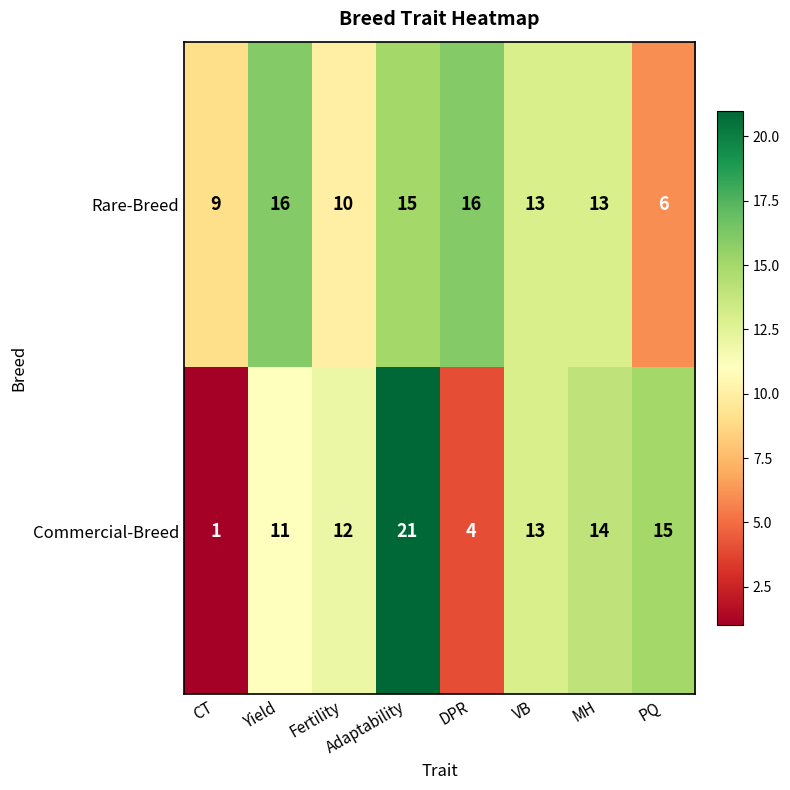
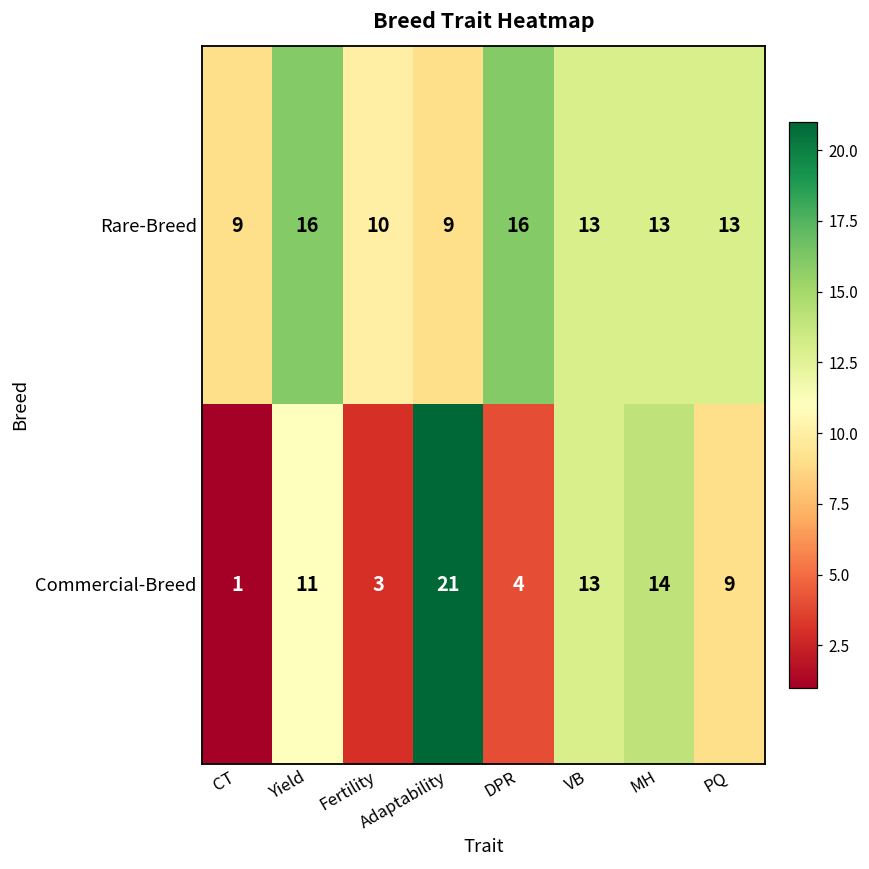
Rare-Breed, Adaptability: 15 -> 9
Rare-Breed, PQ: 6 -> 13
Commercial-Breed, Fertility: 12 -> 3
Commercial-Breed, PQ: 15 -> 9
